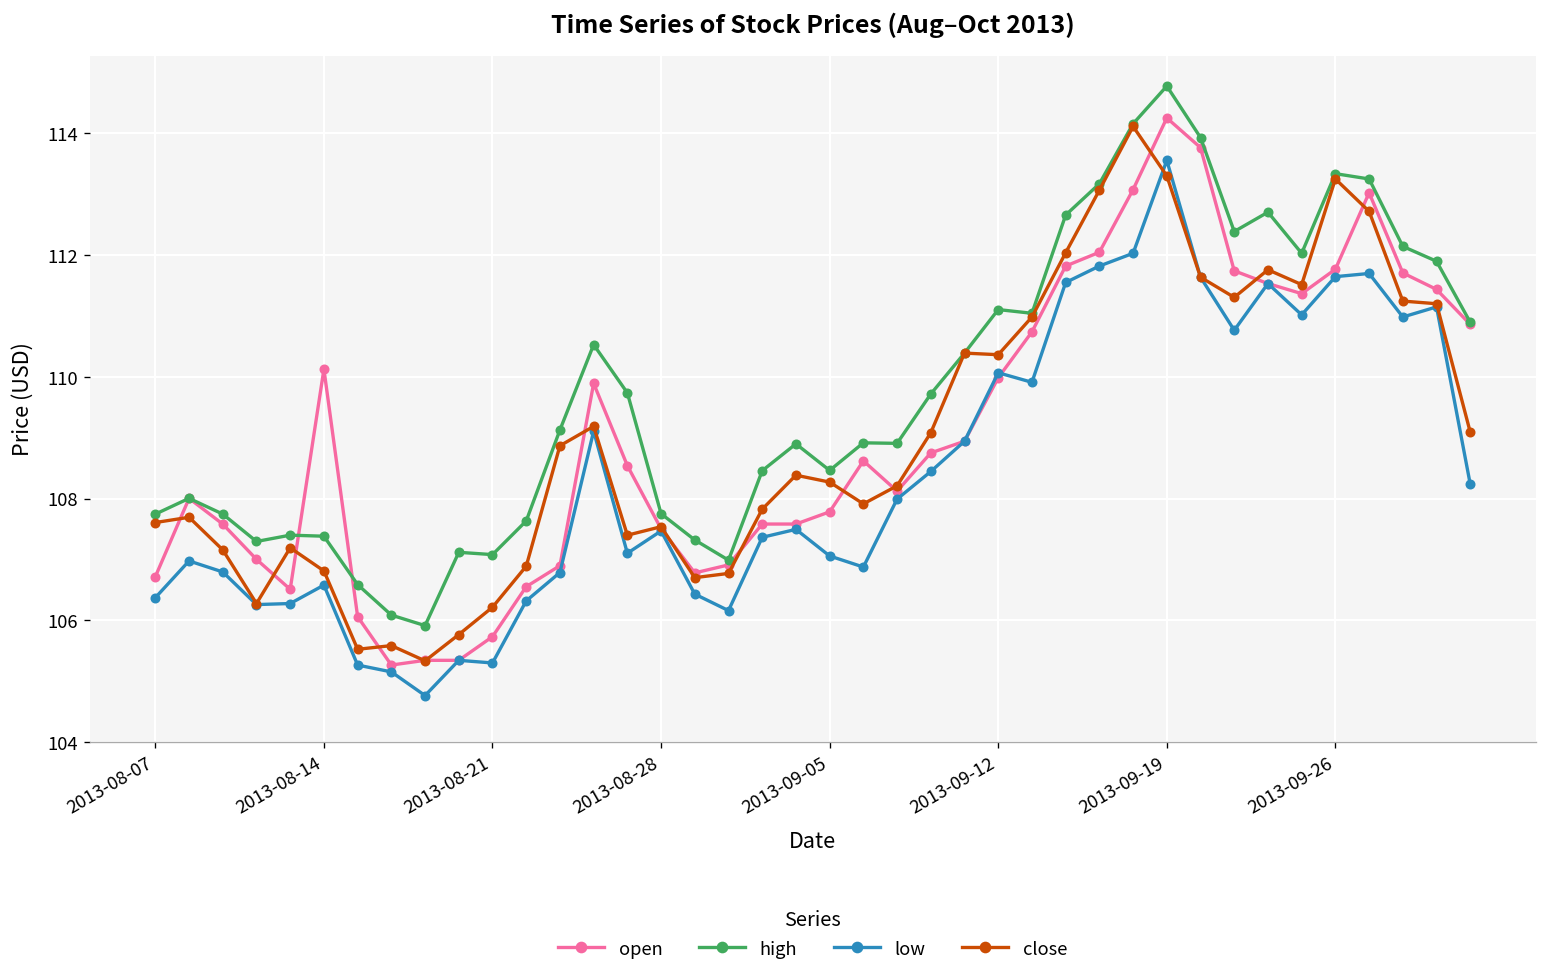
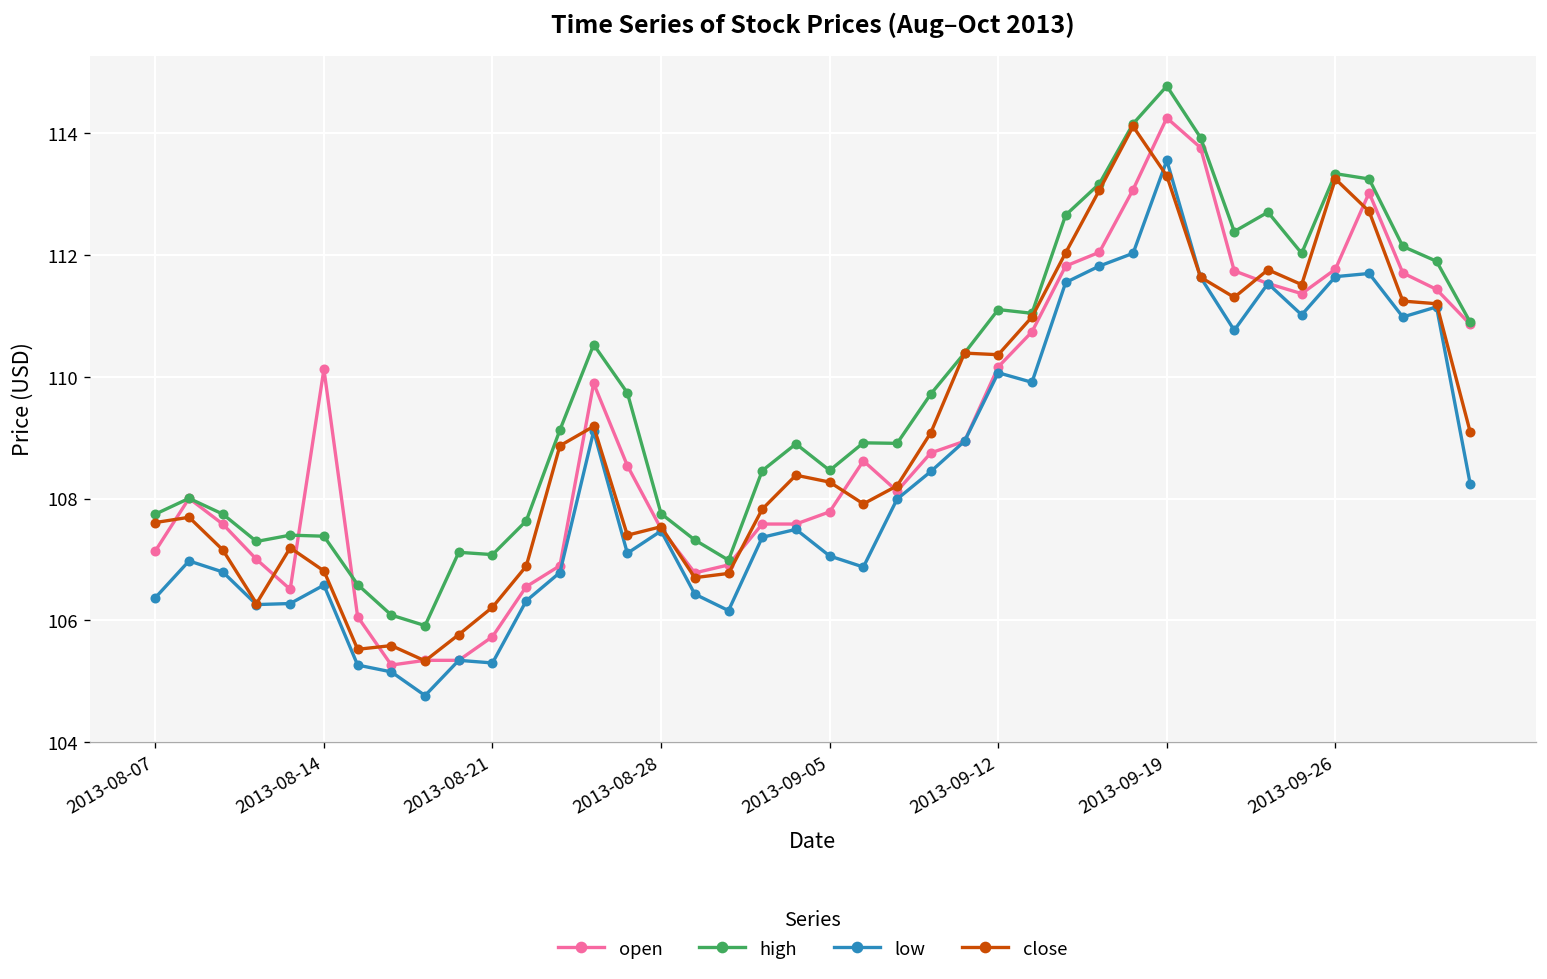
open, 2013-08-07: 106.7 -> 107.1
open, 2013-09-12: 110.0 -> 110.2
